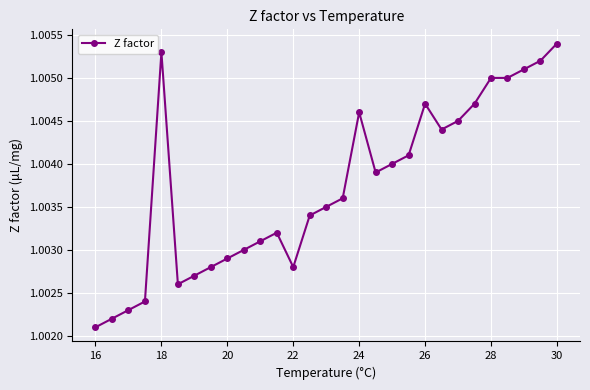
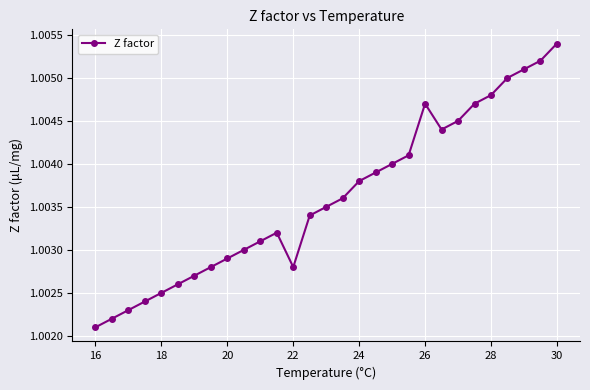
18: 1.0053 -> 1.0025
24: 1.0046 -> 1.0038
28: 1.0050 -> 1.0048
